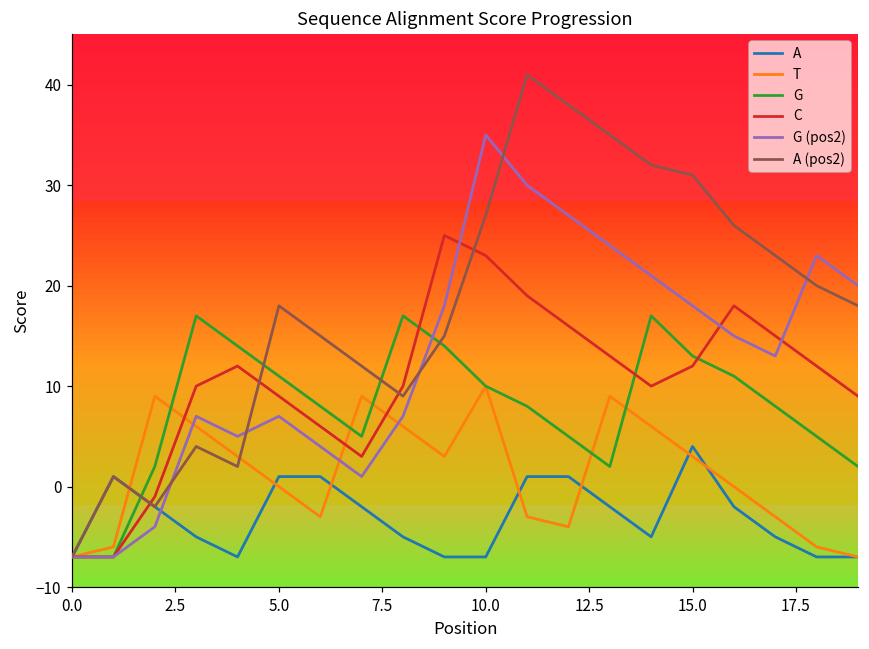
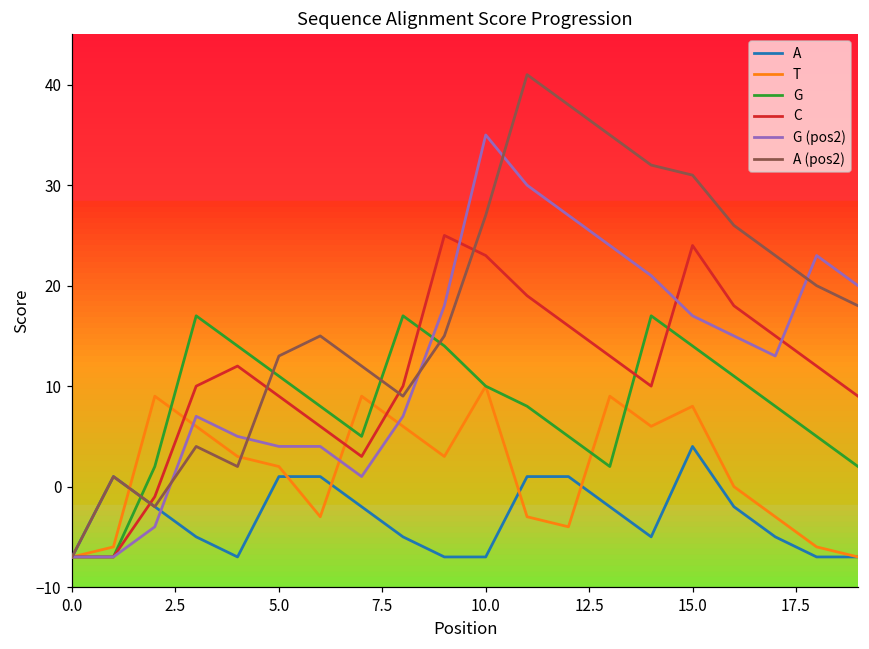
T, 5.0: 0 -> 2
G (pos2), 5.0: 7 -> 4
A (pos2), 5.0: 18 -> 13
T, 15.0: 3 -> 8
G, 15.0: 13 -> 14
C, 15.0: 12 -> 24
G (pos2), 15.0: 18 -> 17
